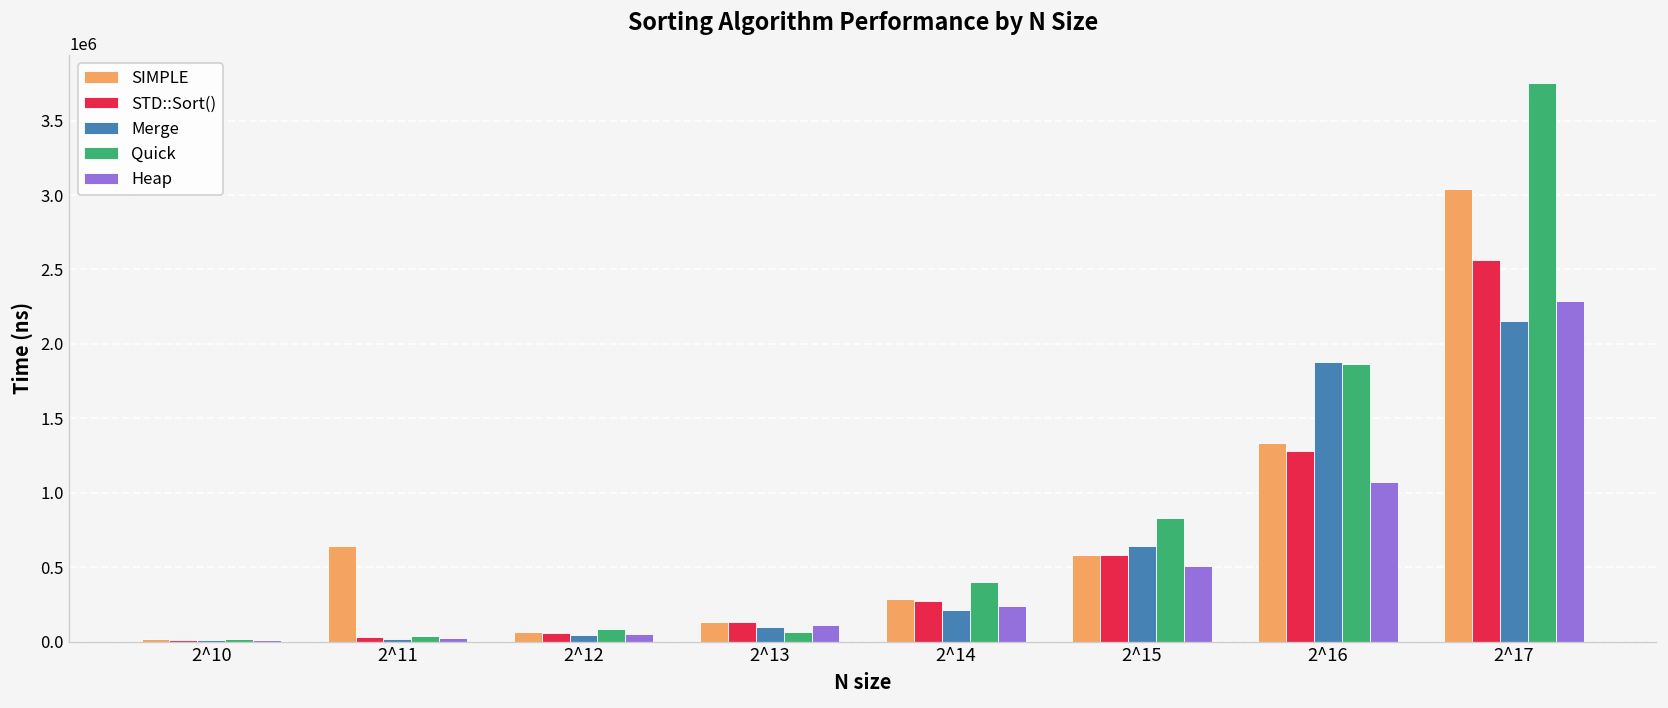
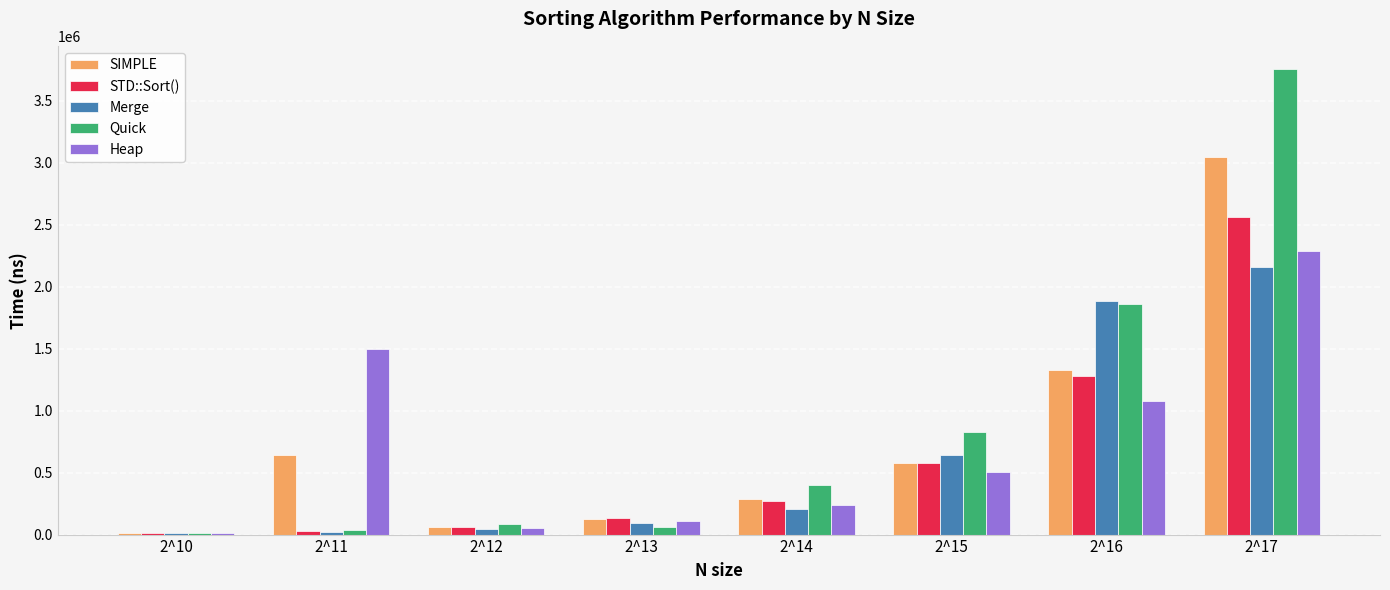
Heap, 2^11: 20000 -> 1500000
